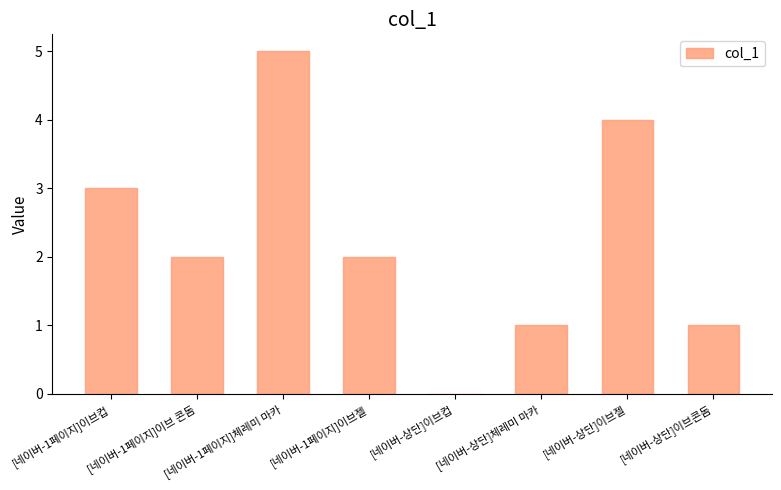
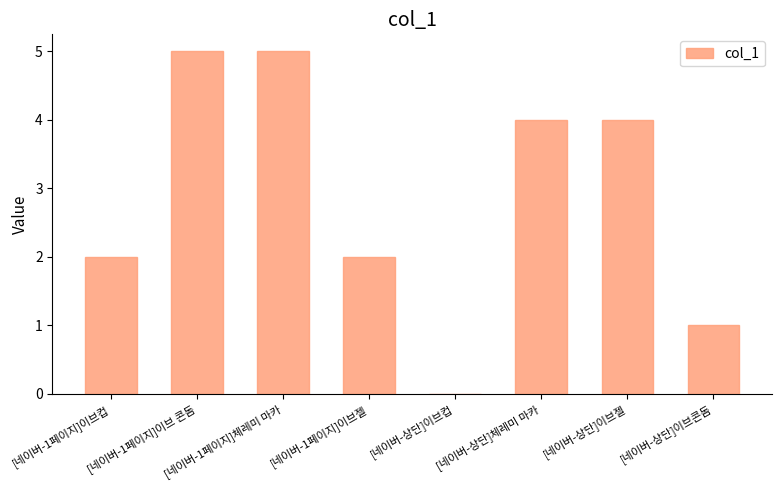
[네이버-1페이지]이브컵: 3 -> 2
[네이버-1페이지]이브 콘돔: 2 -> 5
[네이버-상단]체레미 마카: 1 -> 4
